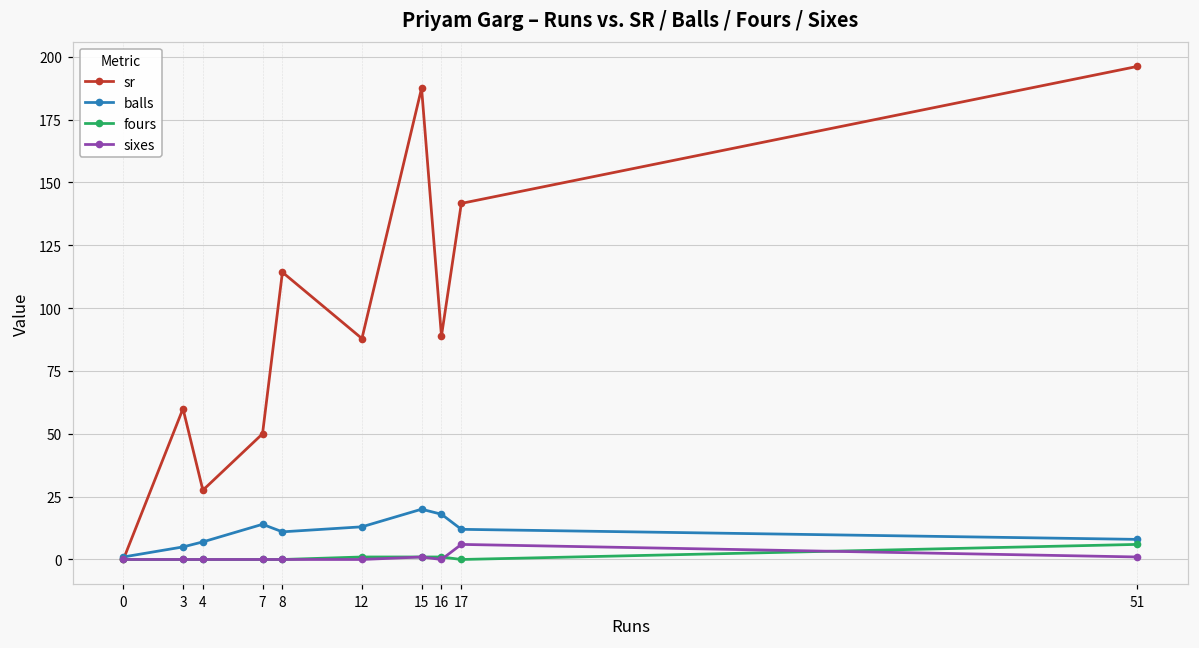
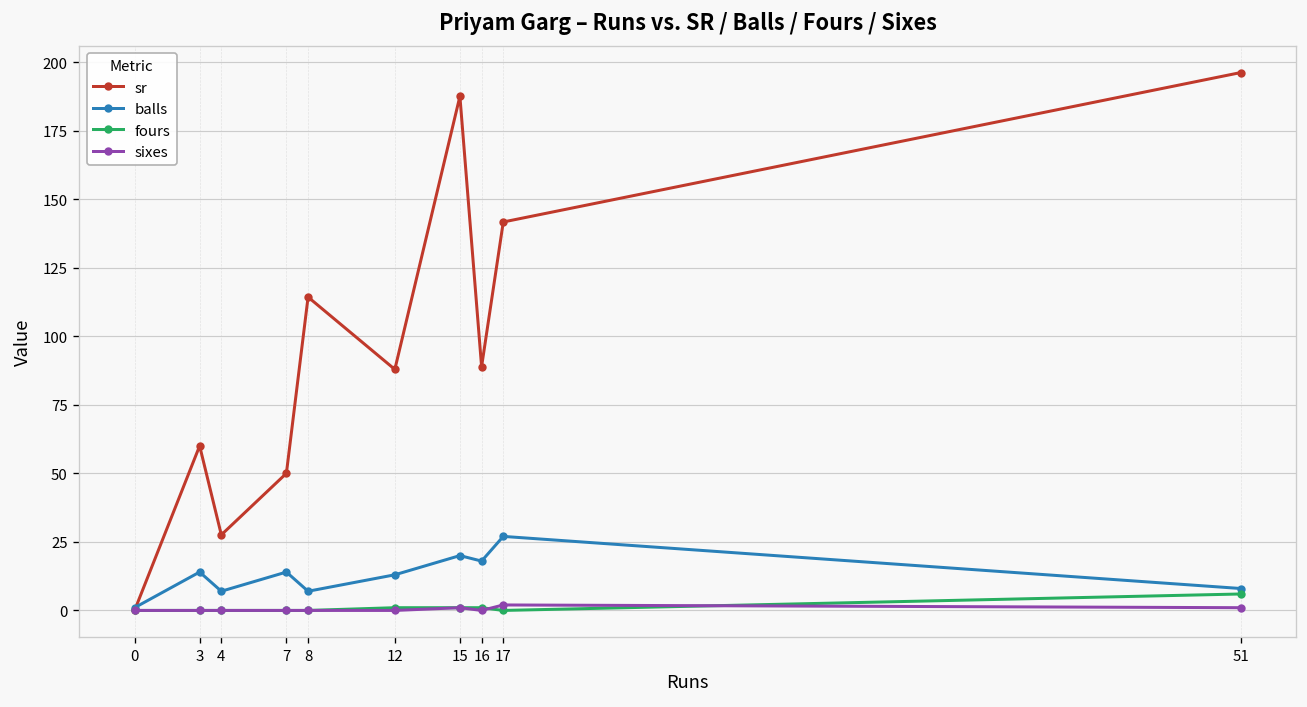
balls, 3: 5 -> 14
balls, 8: 11 -> 7
balls, 17: 12 -> 27
sixes, 17: 6 -> 2
